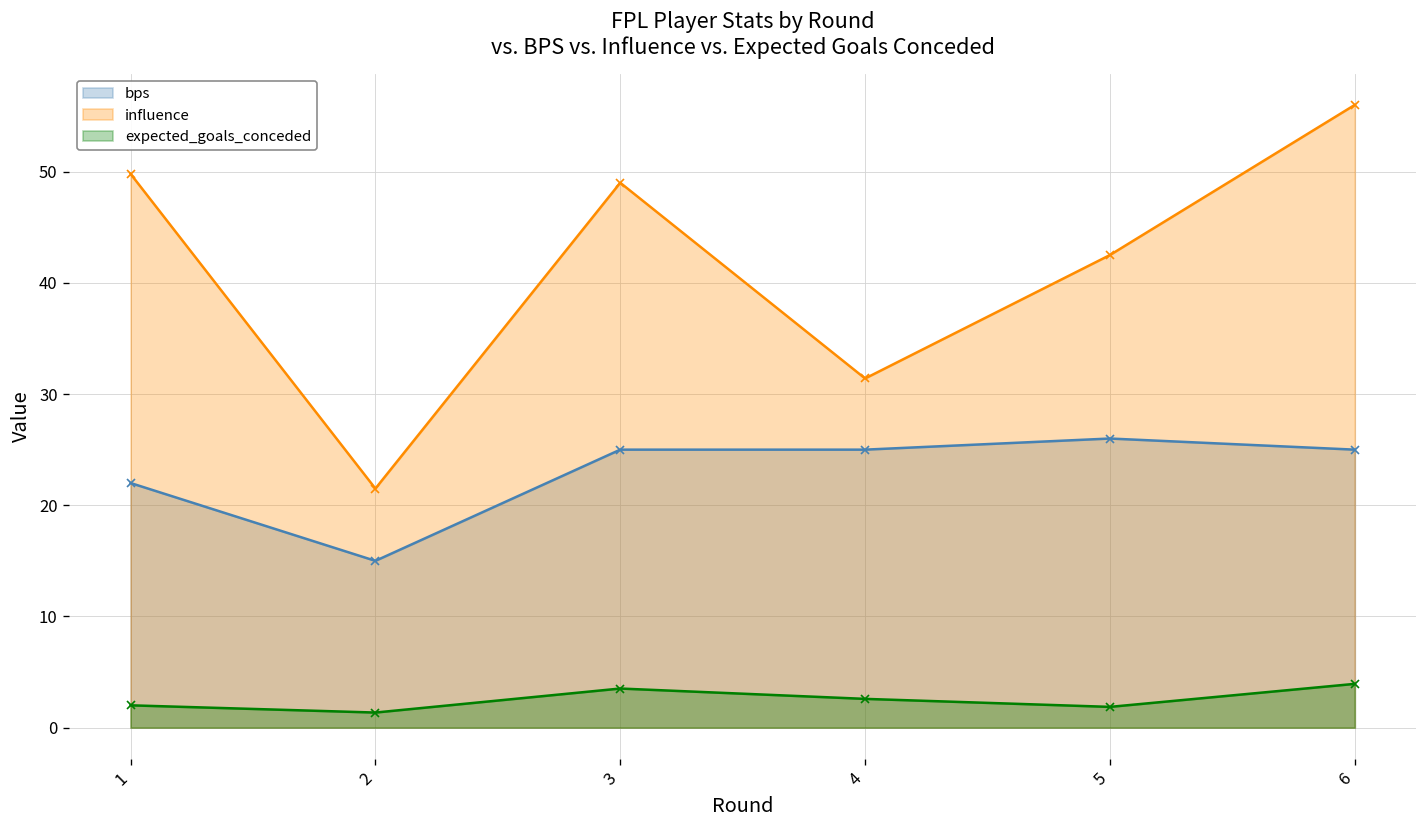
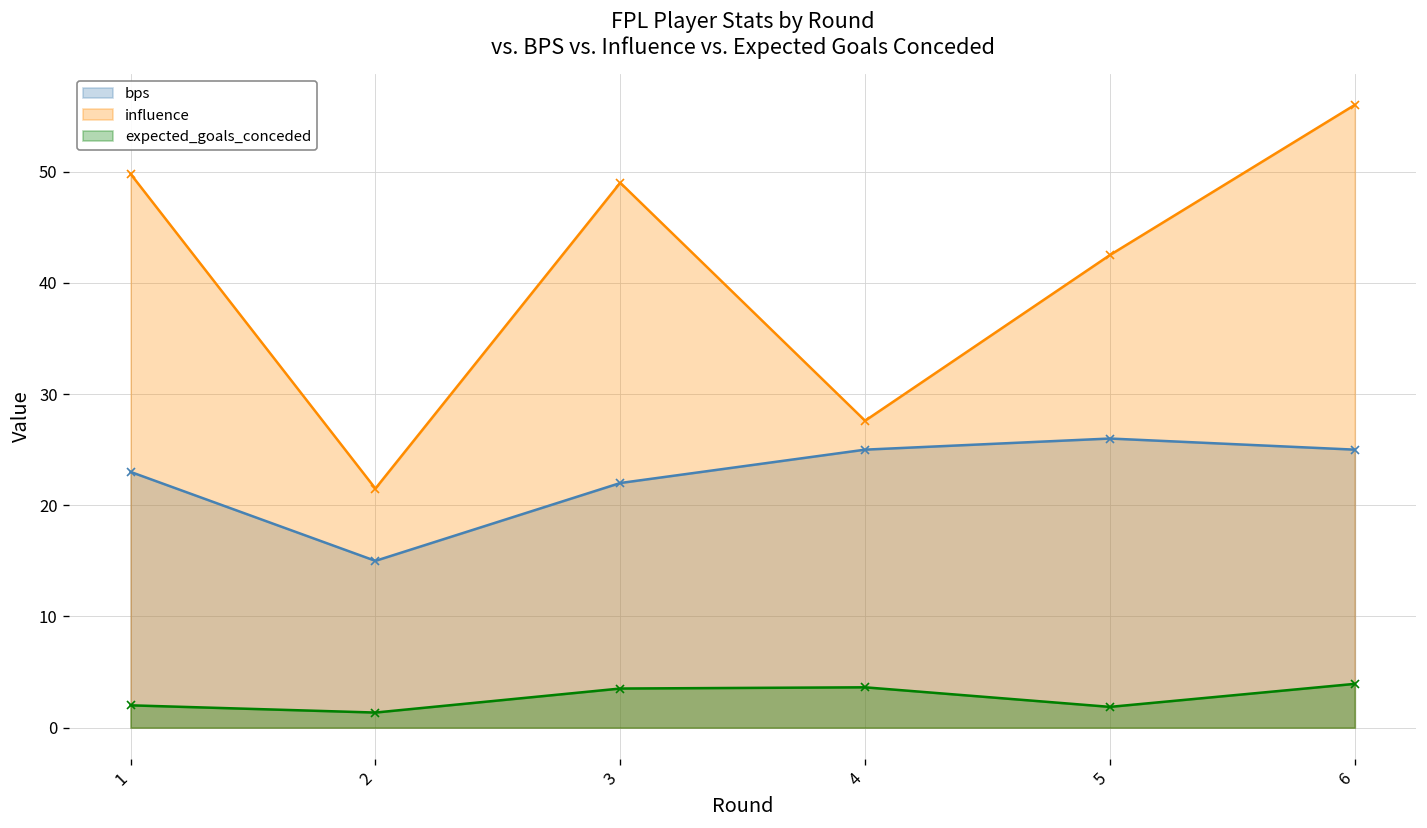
bps, 1: 22 -> 23
bps, 3: 25 -> 22
influence, 4: 31 -> 28
expected_goals_conceded, 4: 3 -> 4
